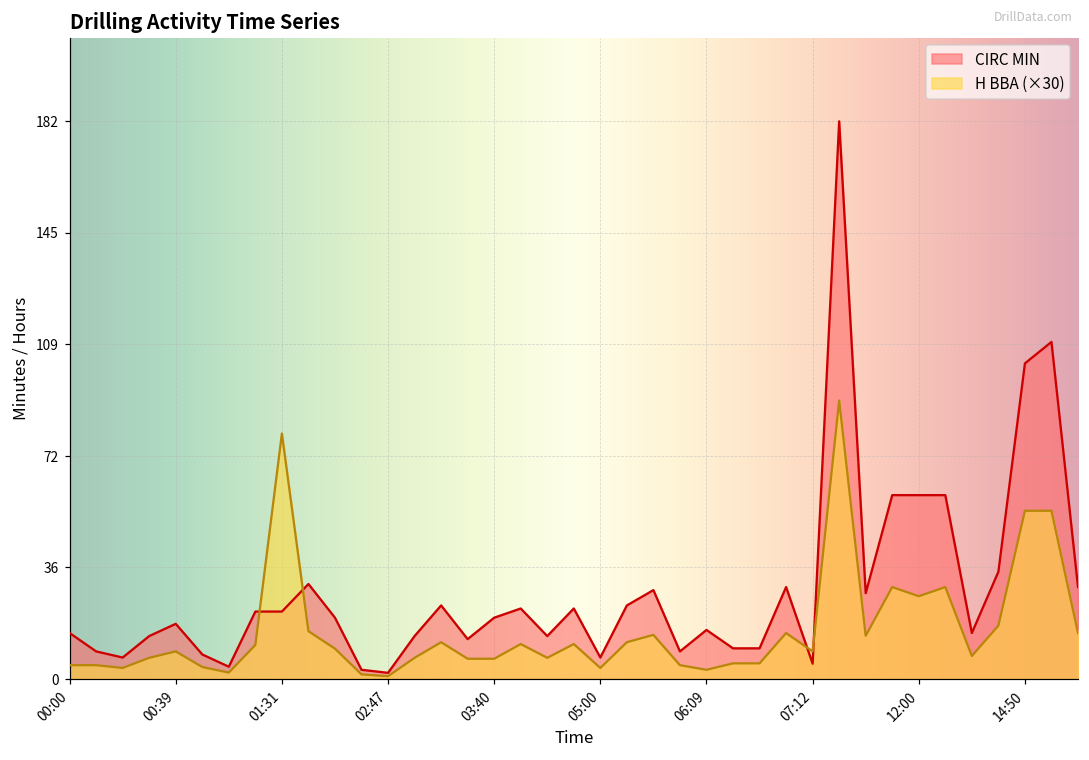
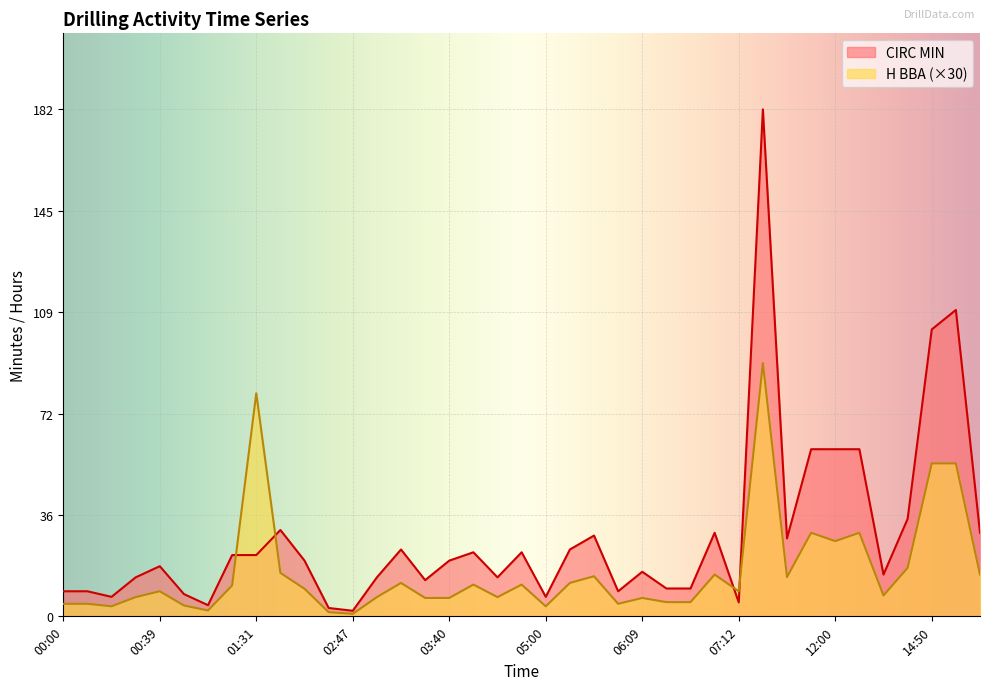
CIRC MIN, 00:00: 15 -> 9
H BBA (×30), 06:09: 3 -> 7
